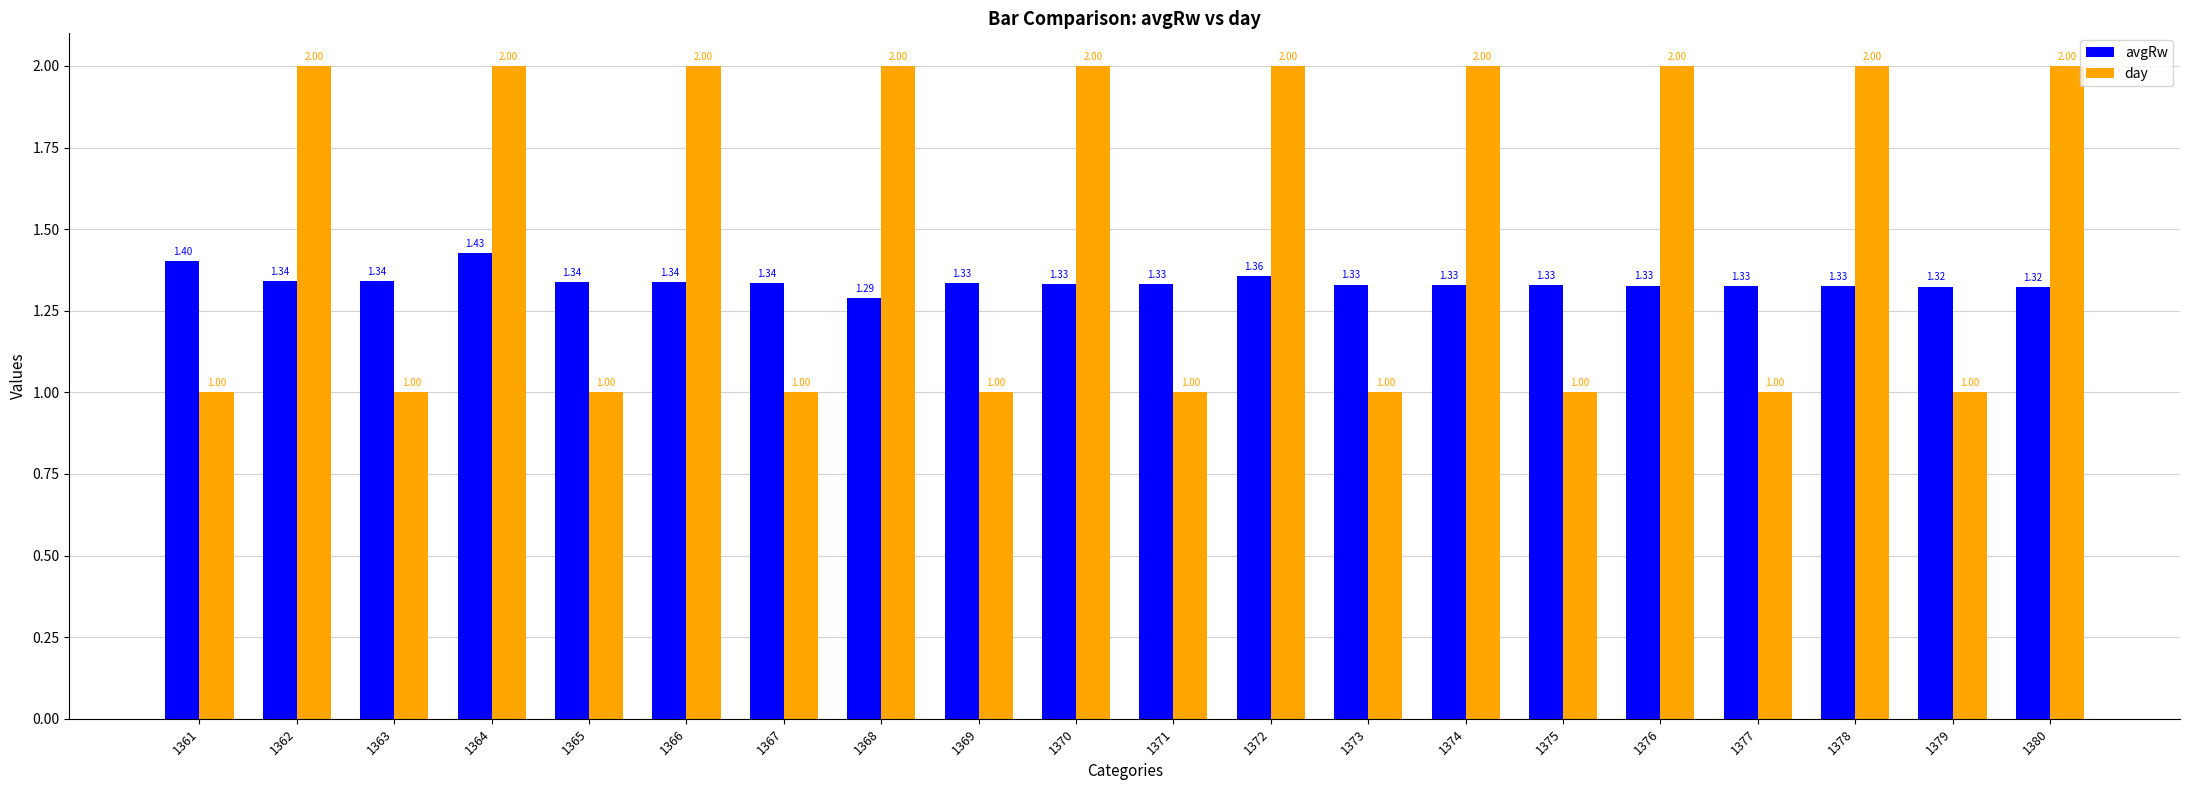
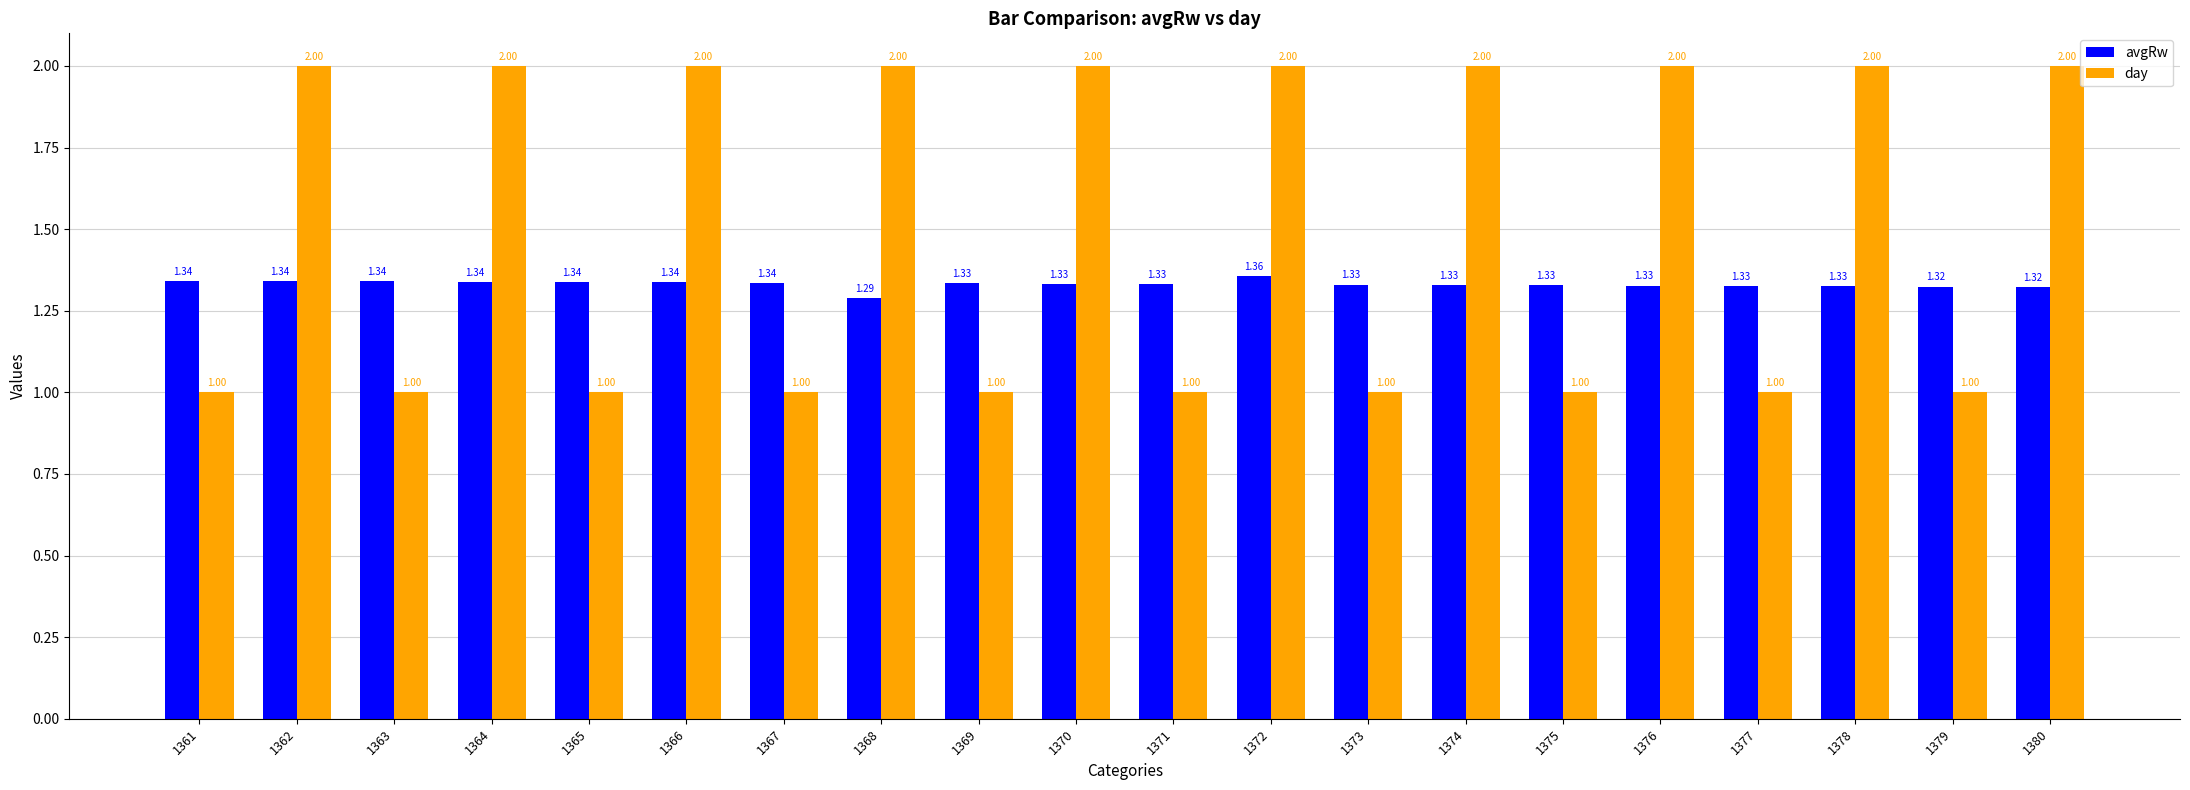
avgRw, 1361: 1.40 -> 1.34
avgRw, 1364: 1.43 -> 1.34
